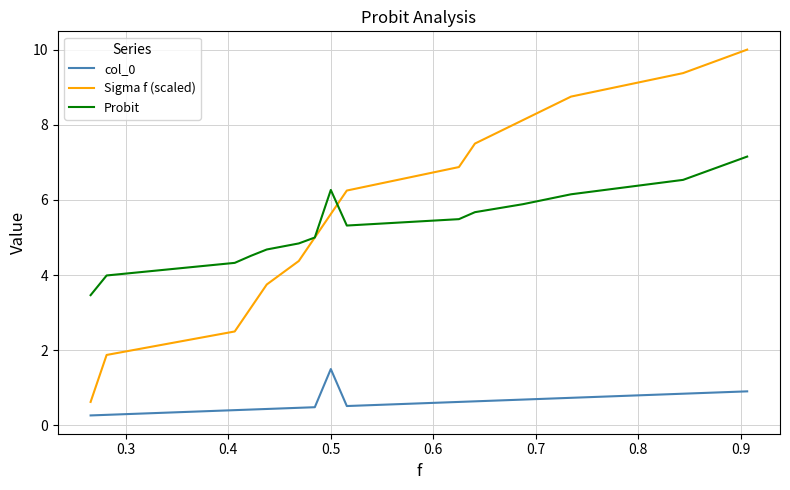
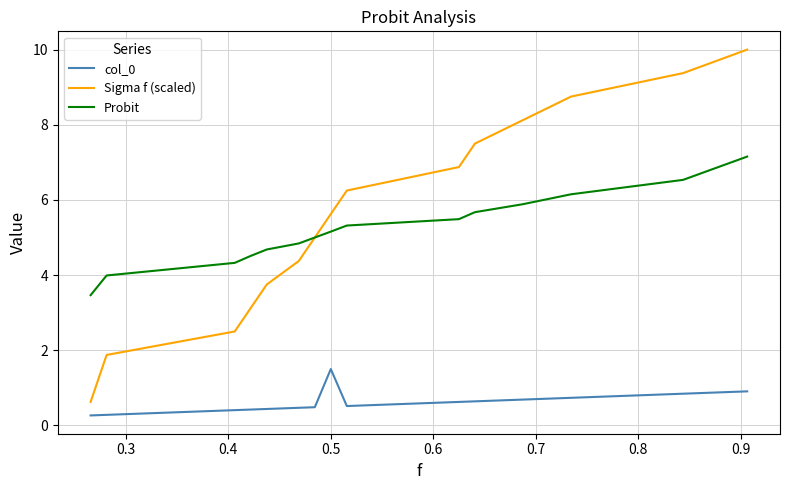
Probit, 0.5: 6.3 -> 5.2
